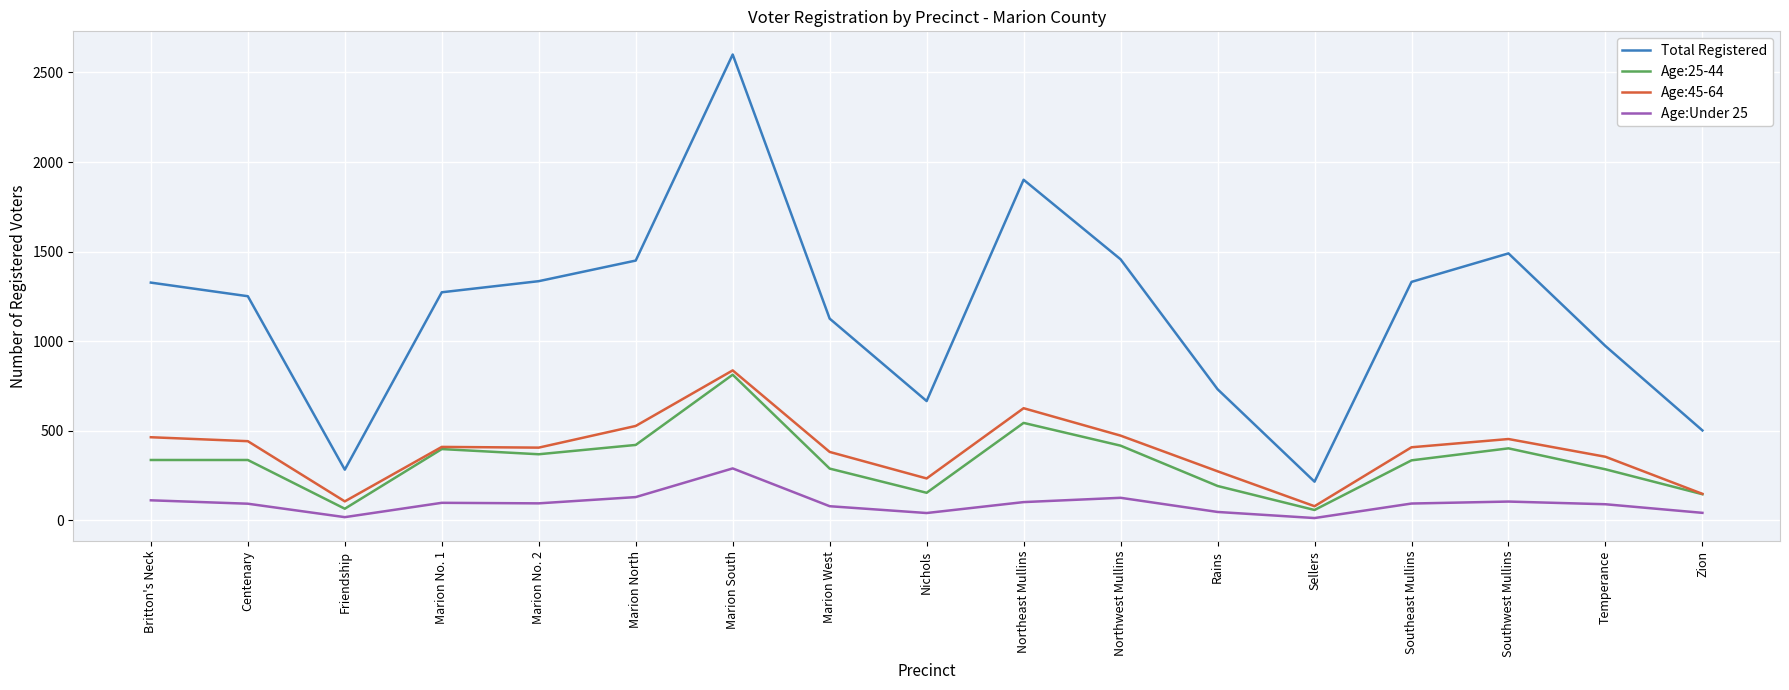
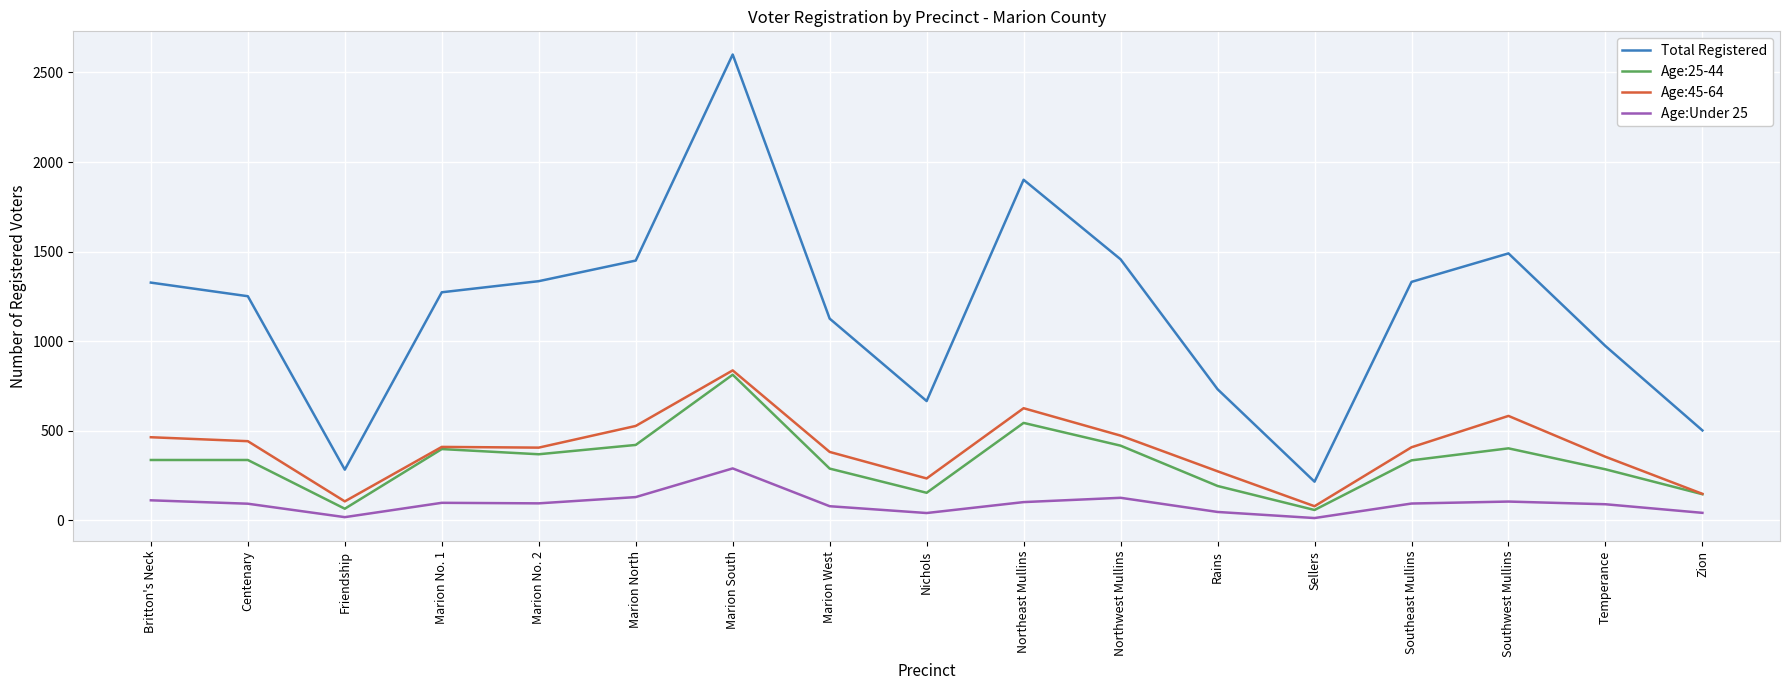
Age:45-64, Southwest Mullins: 450 -> 580
